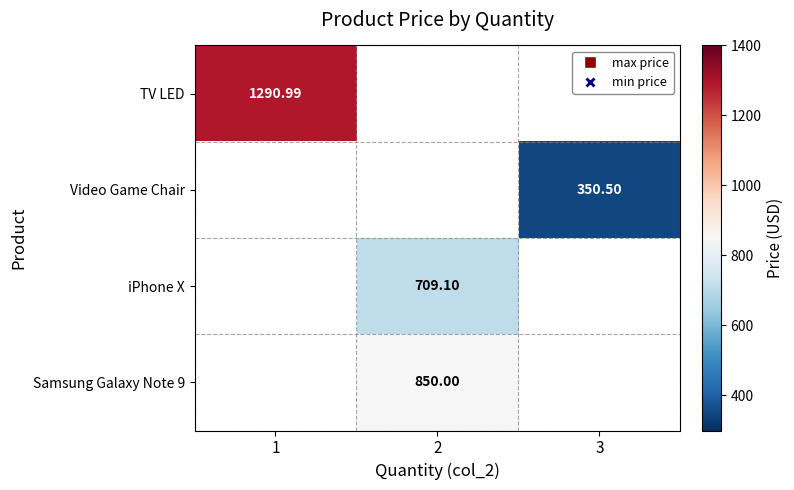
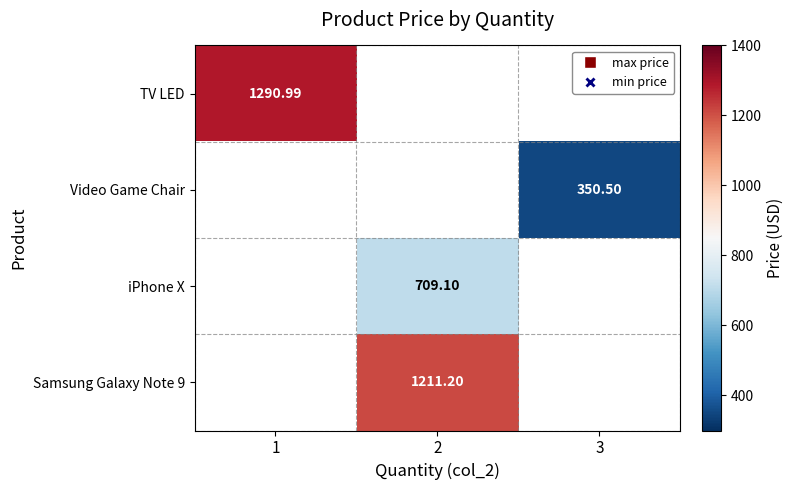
Samsung Galaxy Note 9, 2: 850.00 -> 1211.20
